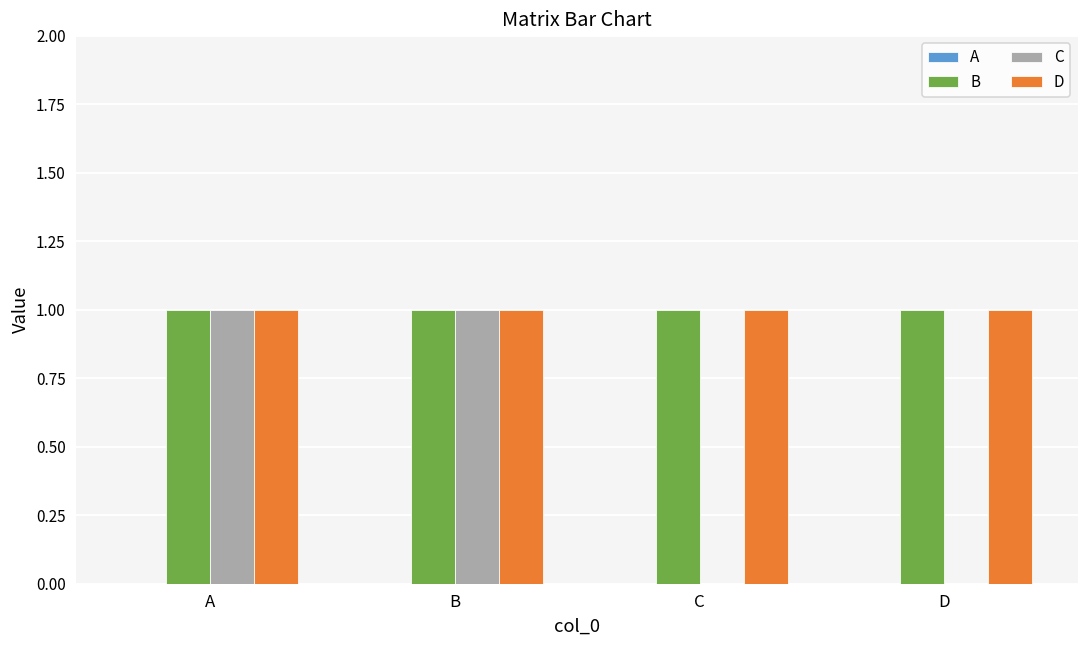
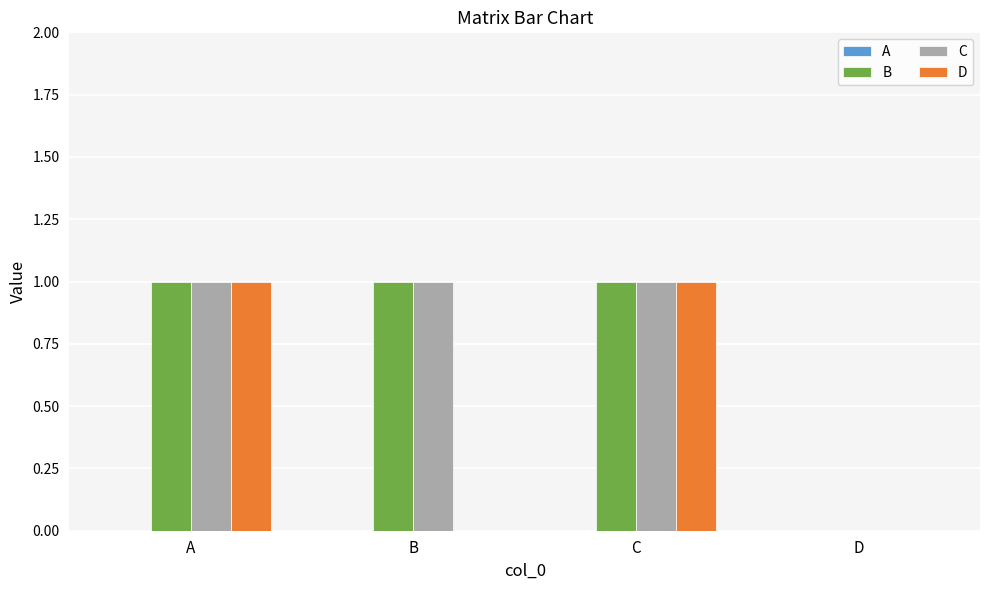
D, B: 1 -> 0
C, C: 0 -> 1
B, D: 1 -> 0
D, D: 1 -> 0
